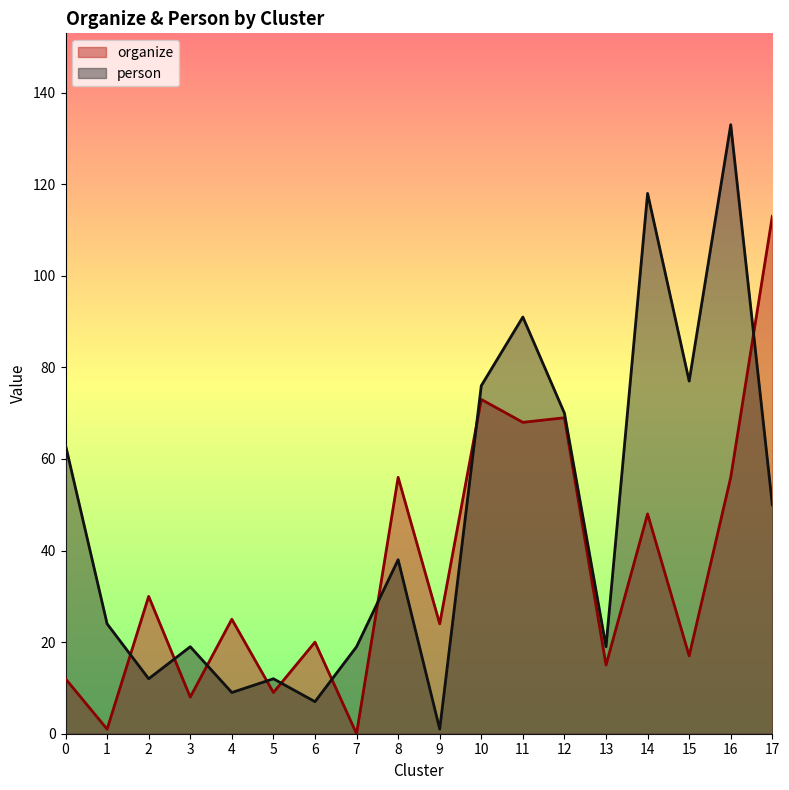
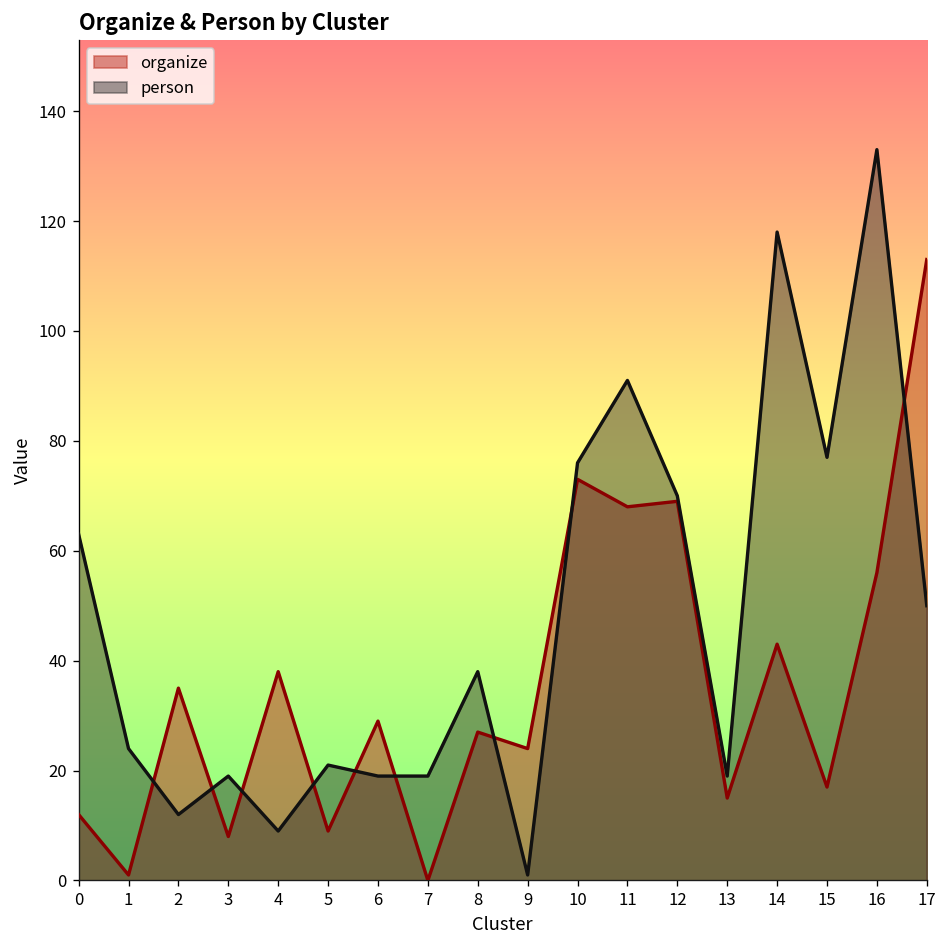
organize, 2: 30 -> 35
organize, 4: 25 -> 38
person, 5: 12 -> 21
organize, 6: 20 -> 29
person, 6: 7 -> 19
organize, 8: 56 -> 27
organize, 14: 48 -> 43
